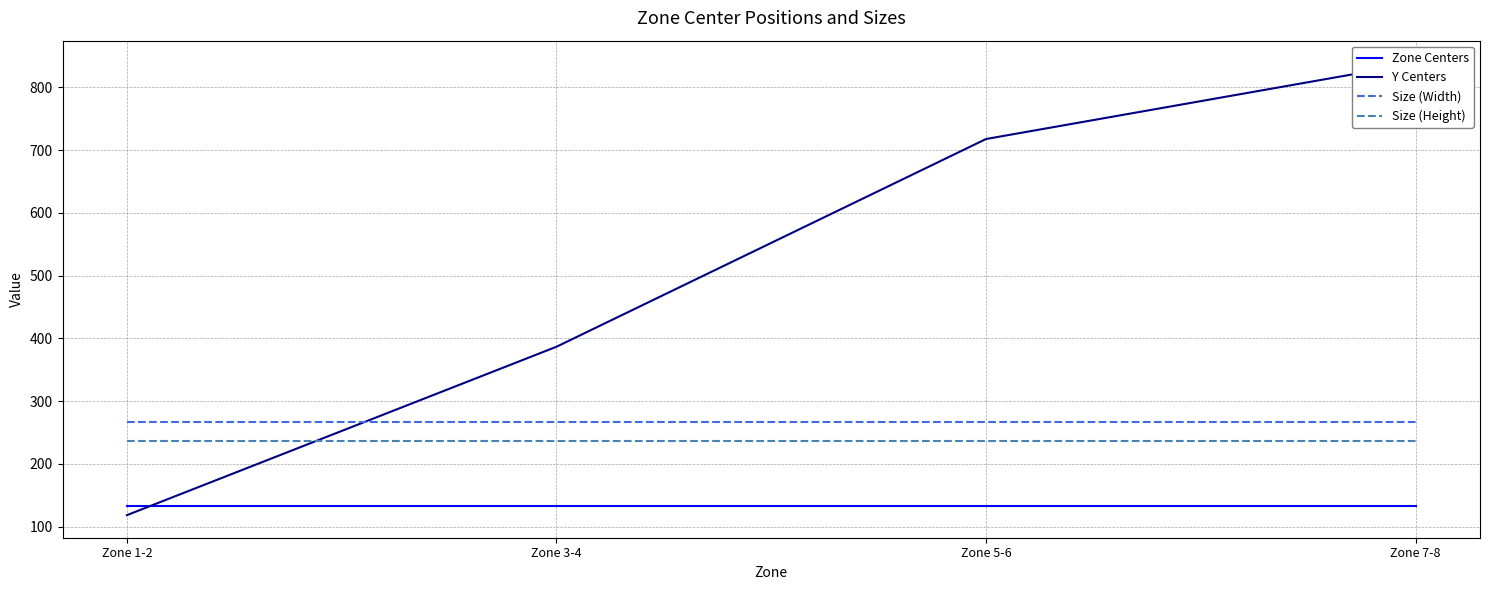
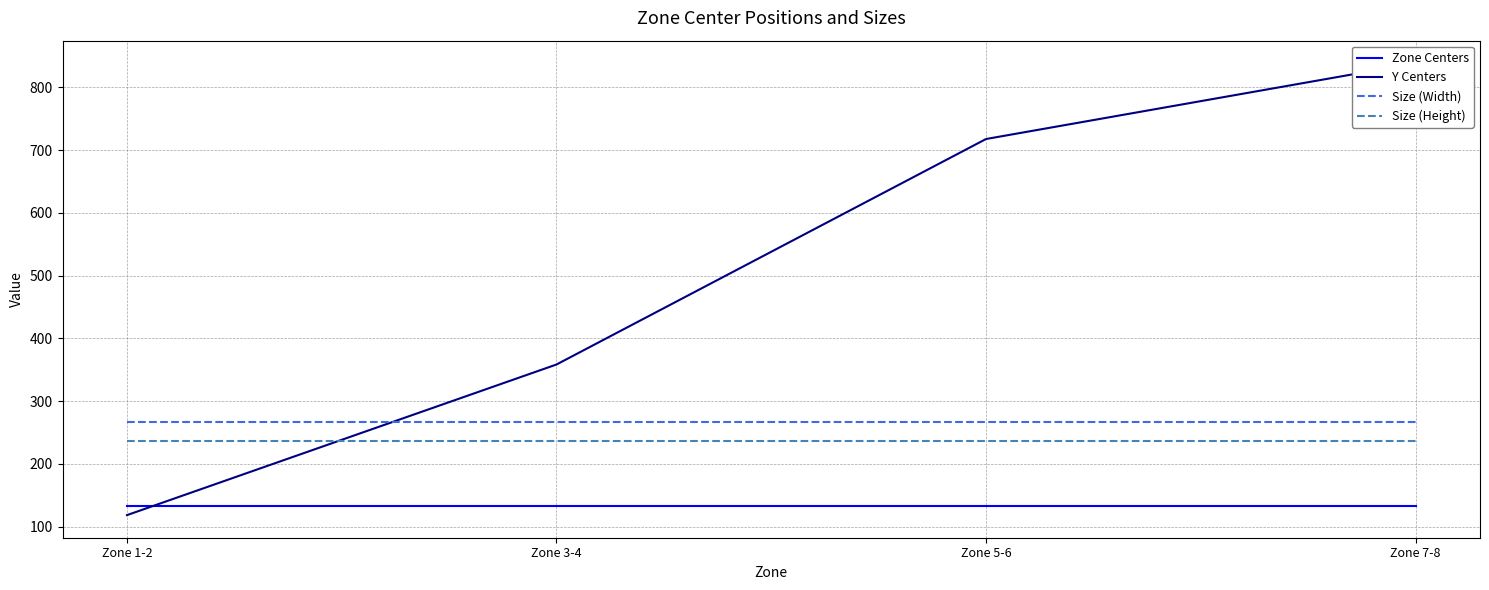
Y Centers, Zone 3-4: 390 -> 360
